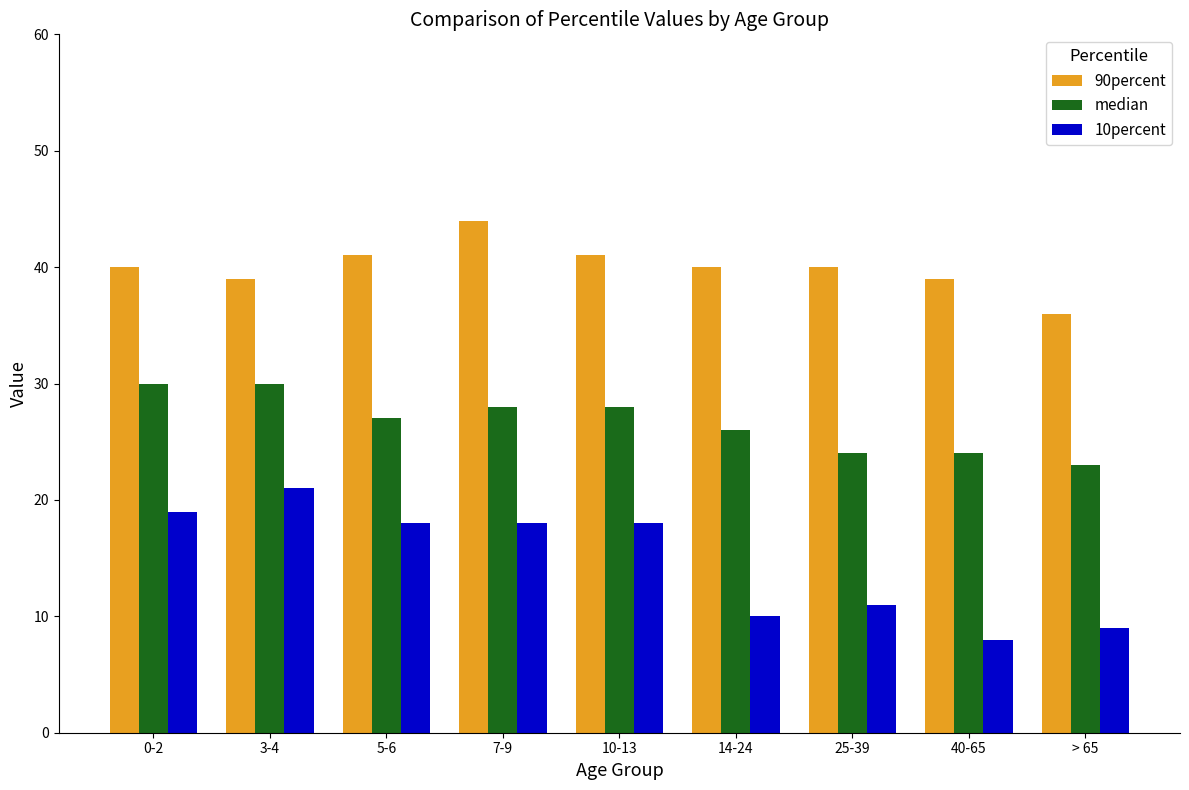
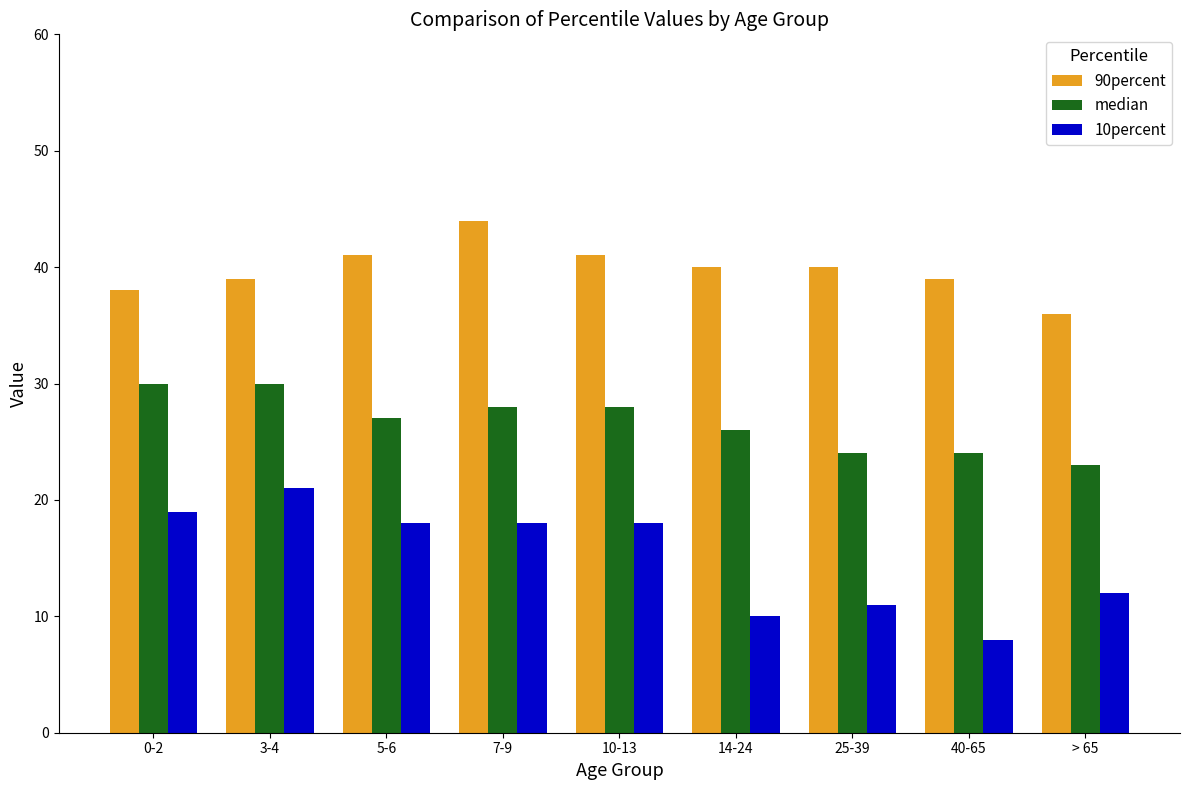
90percent, 0-2: 40 -> 38
10percent, > 65: 9 -> 12
